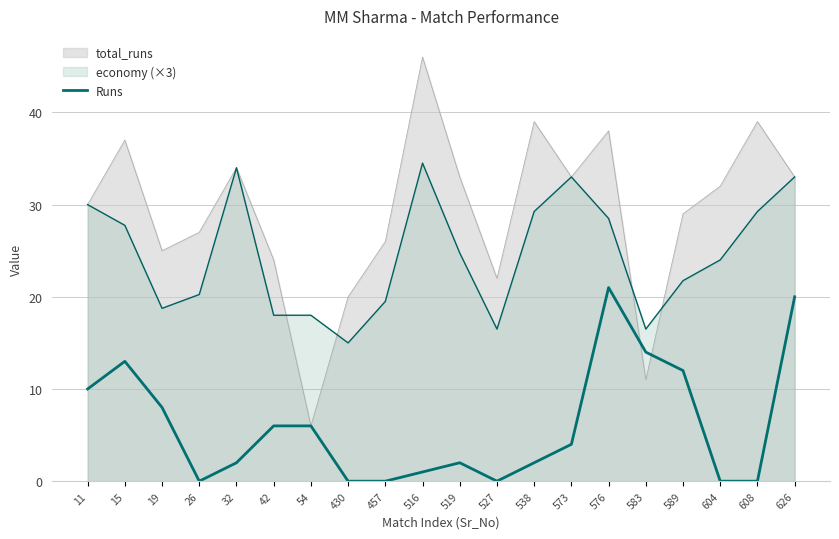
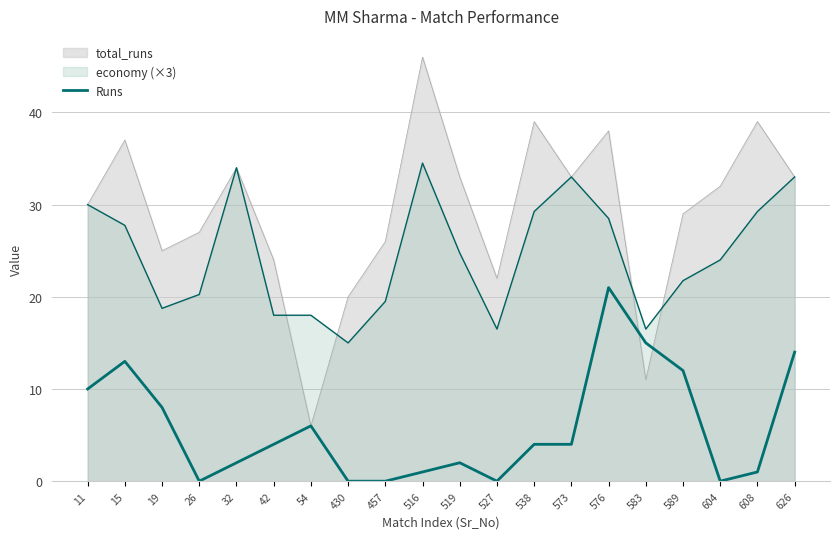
Runs, 42: 6 -> 4
Runs, 538: 2 -> 4
Runs, 583: 14 -> 15
Runs, 608: 0 -> 1
Runs, 626: 20 -> 14
